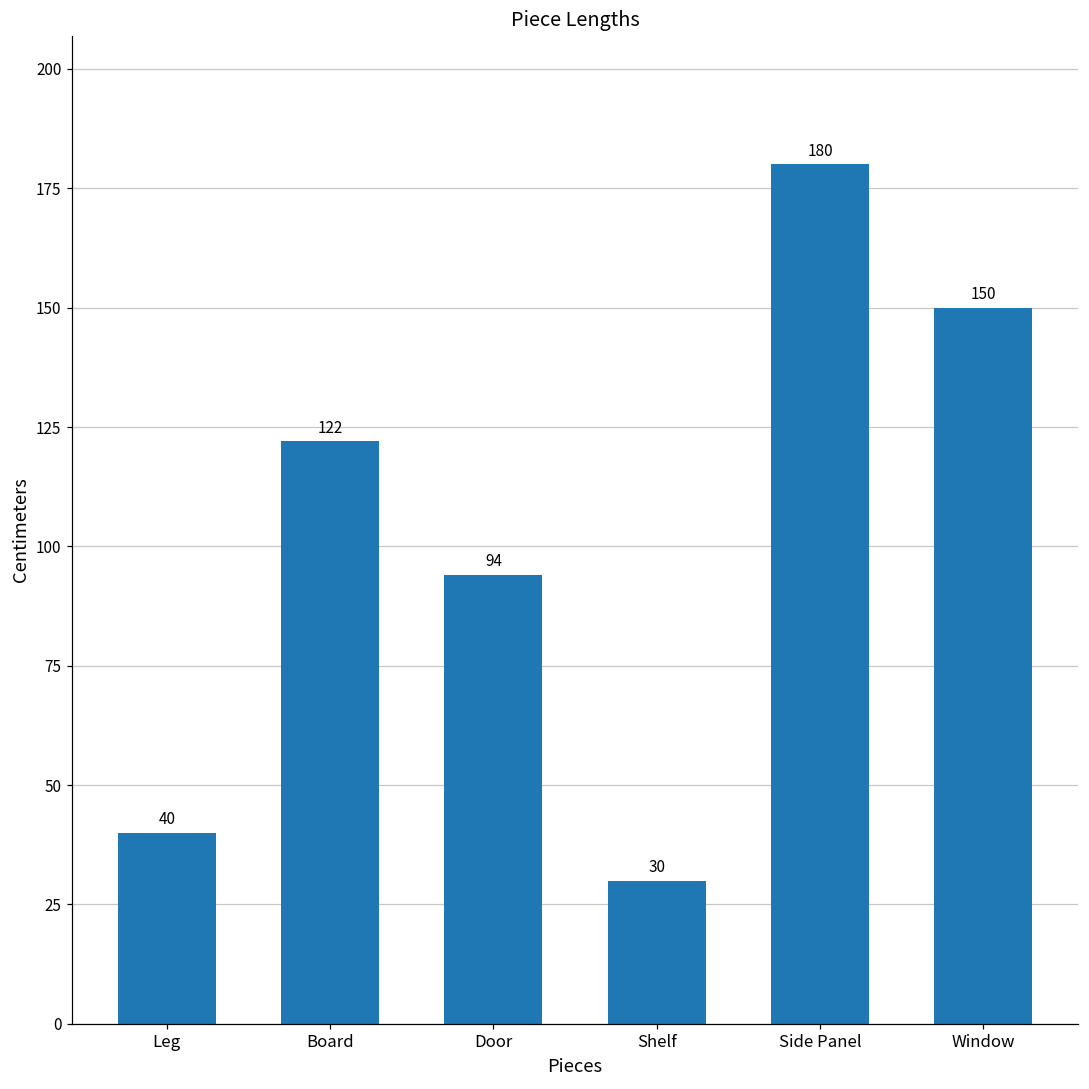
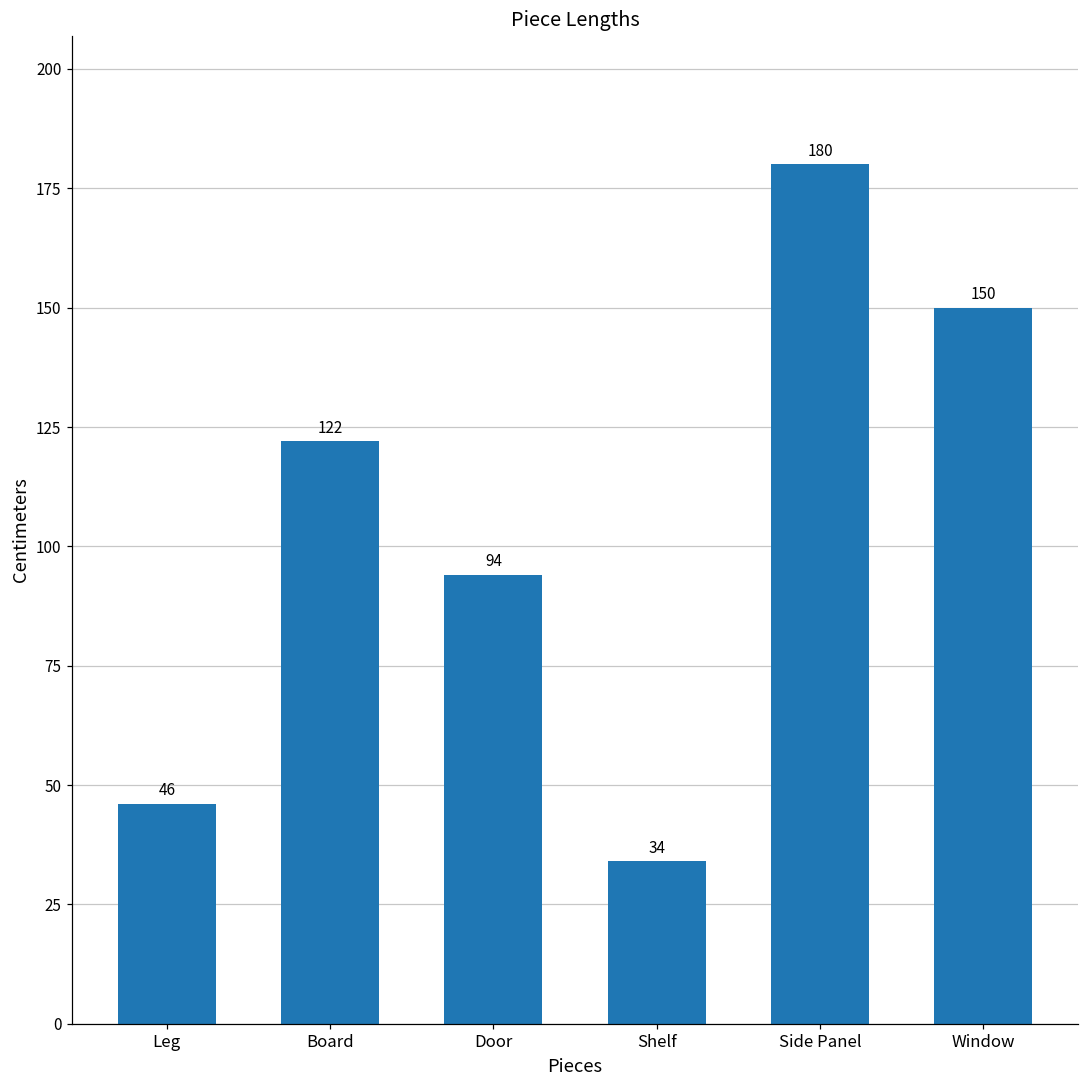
Leg: 40 -> 46
Shelf: 30 -> 34
